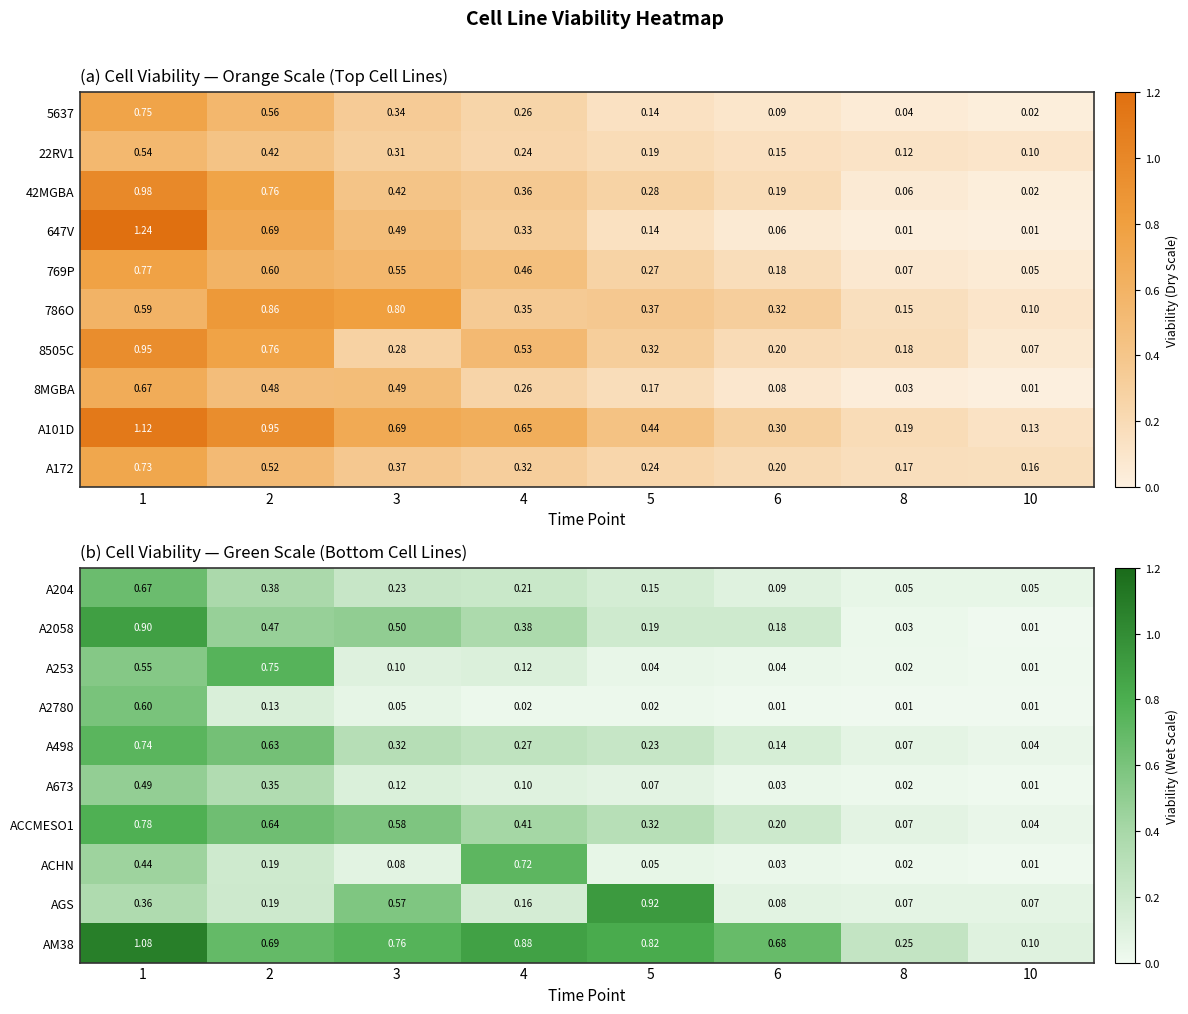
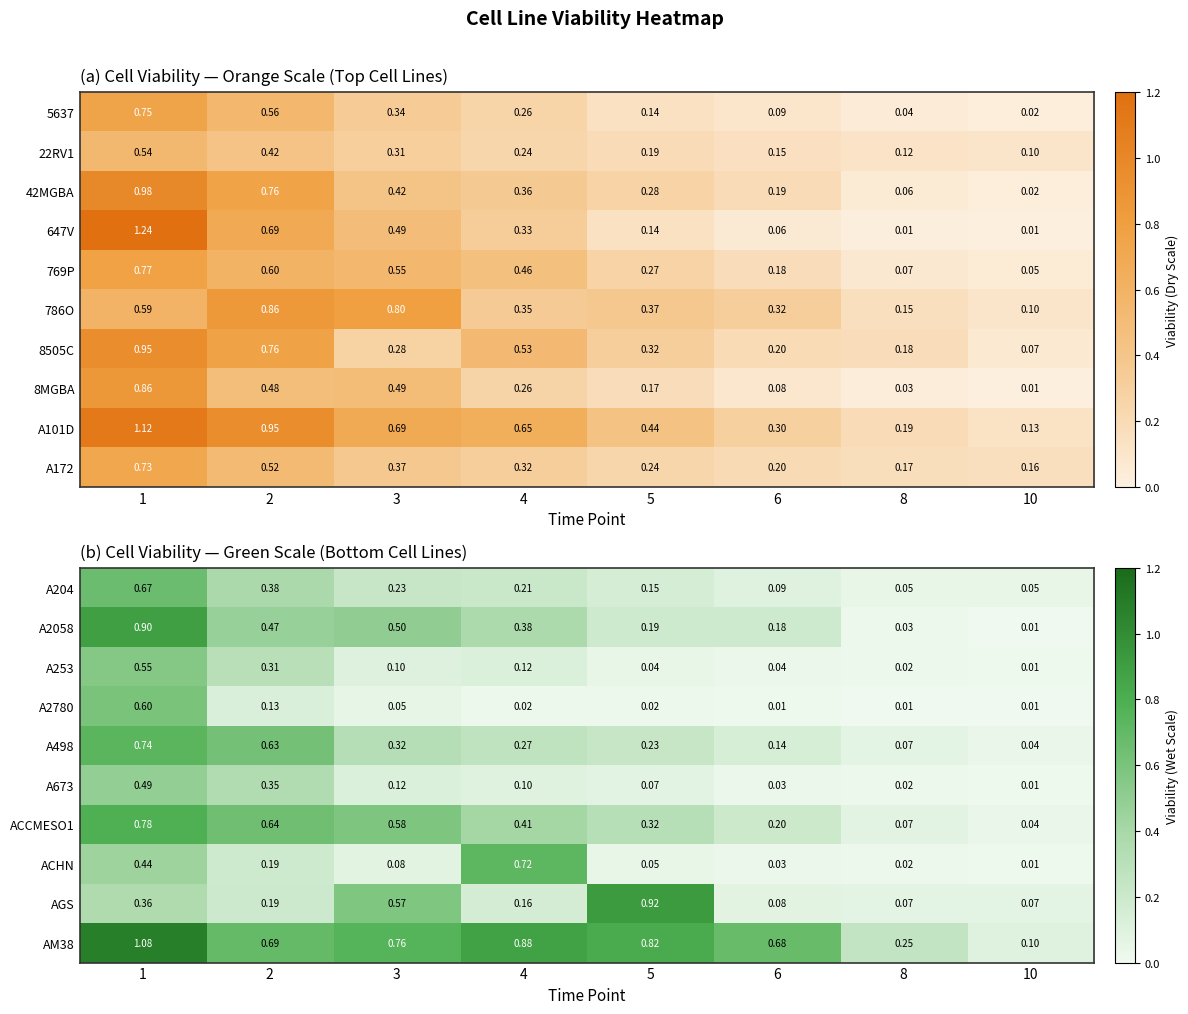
(a) Cell Viability — Orange Scale (Top Cell Lines), 8MGBA, 1: 0.67 -> 0.86
(b) Cell Viability — Green Scale (Bottom Cell Lines), A253, 2: 0.75 -> 0.31
